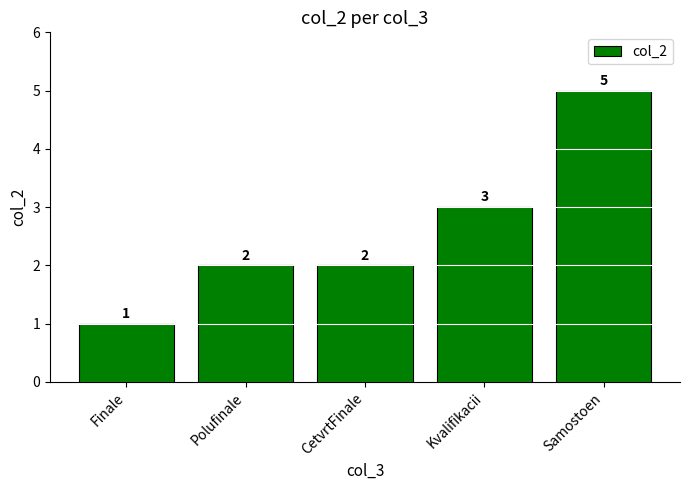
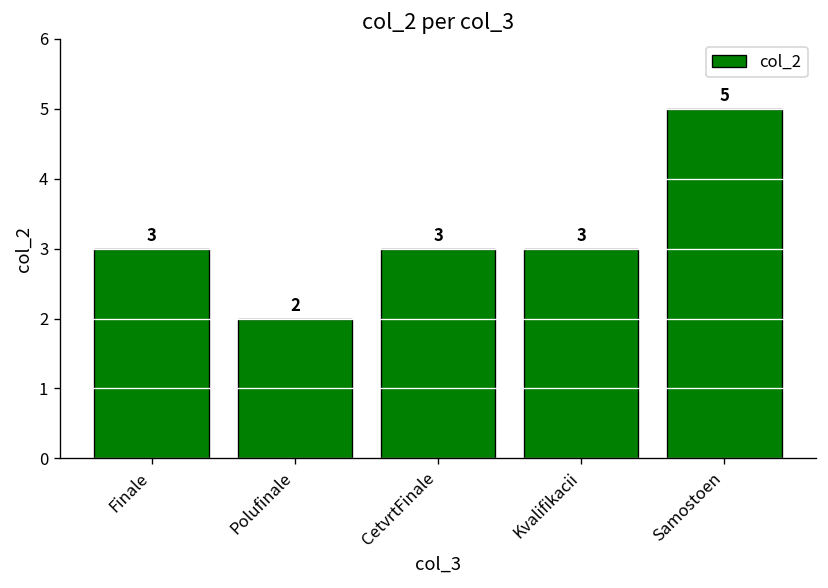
Finale: 1 -> 3
CetvrtFinale: 2 -> 3
